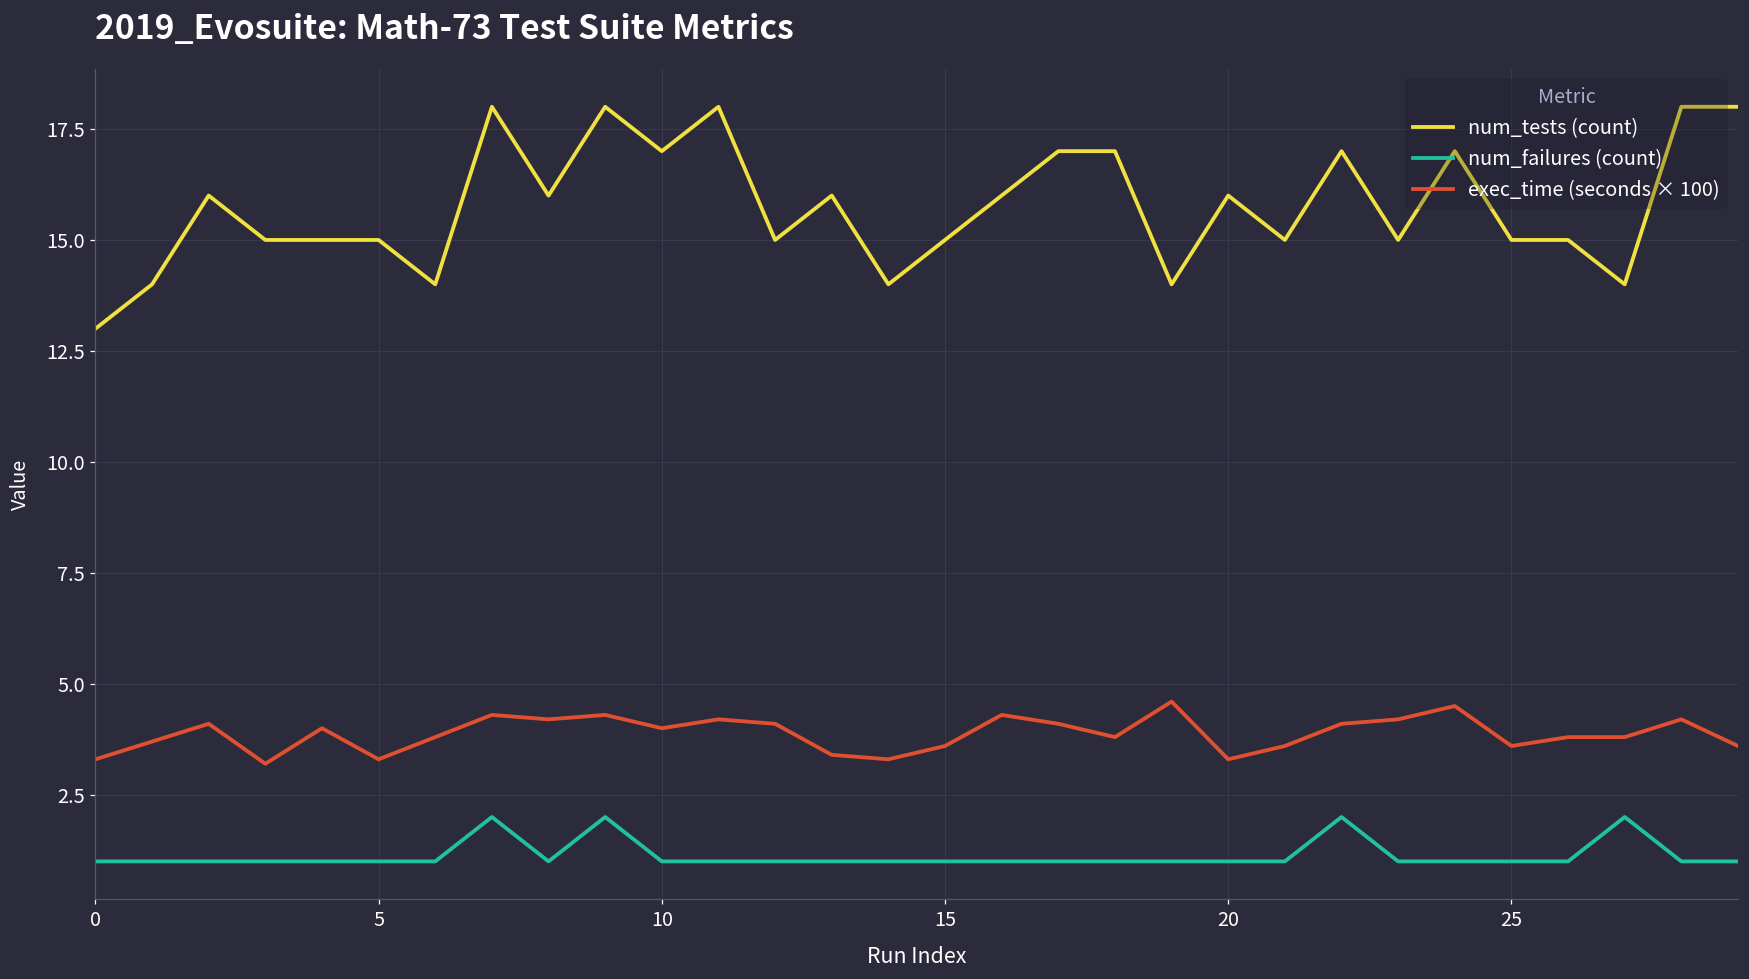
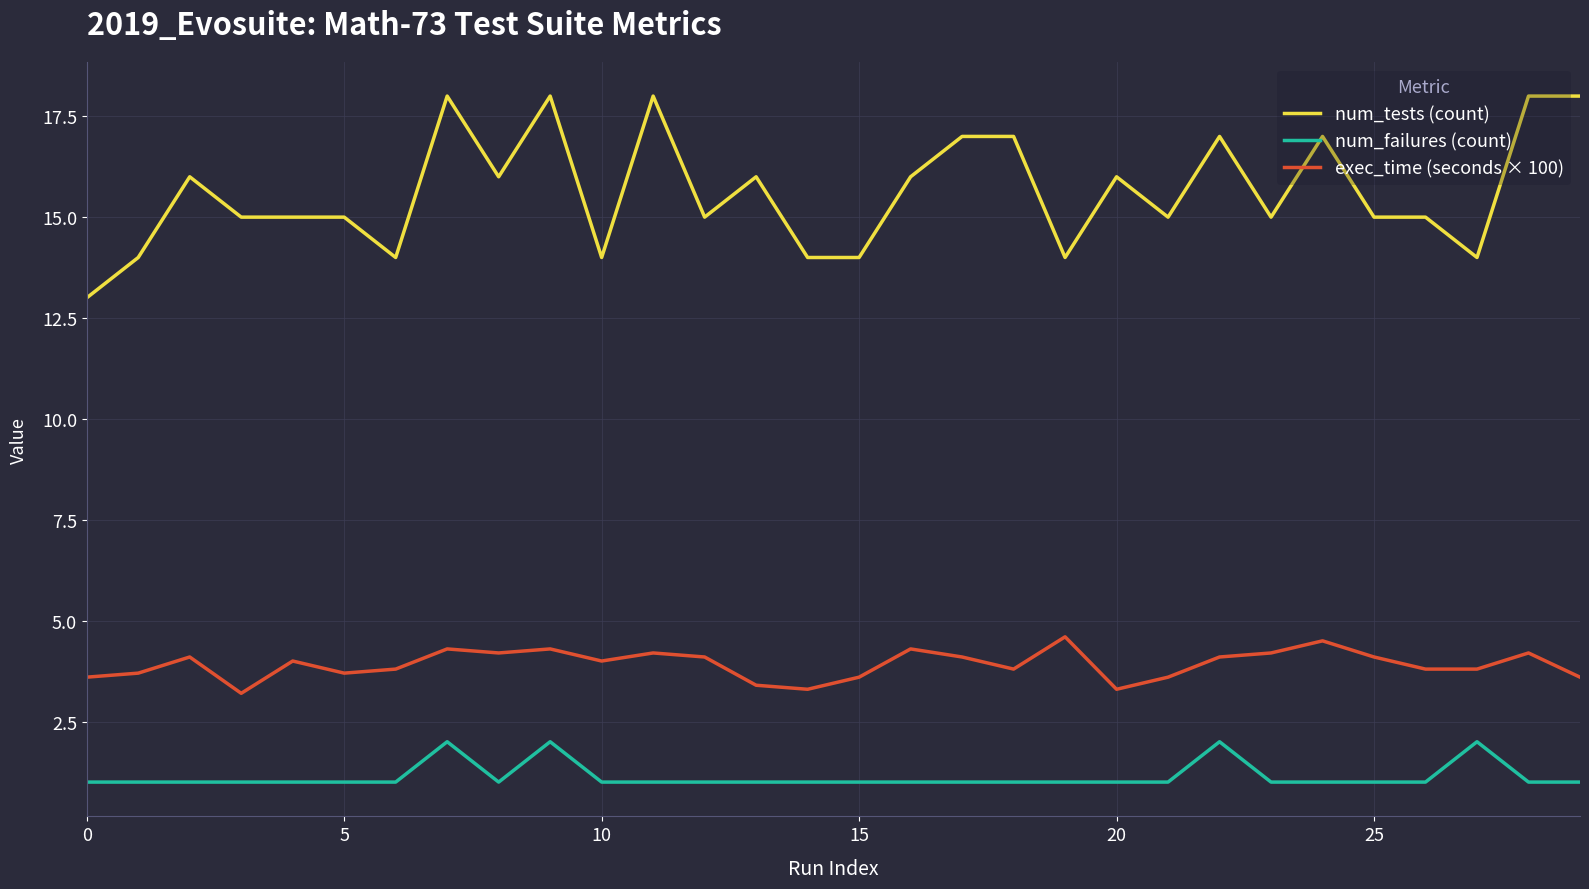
exec_time (seconds × 100), 0: 3.3 -> 3.6
exec_time (seconds × 100), 5: 3.3 -> 3.7
num_tests (count), 10: 17 -> 14
num_tests (count), 15: 15 -> 14
exec_time (seconds × 100), 25: 3.6 -> 4.1
